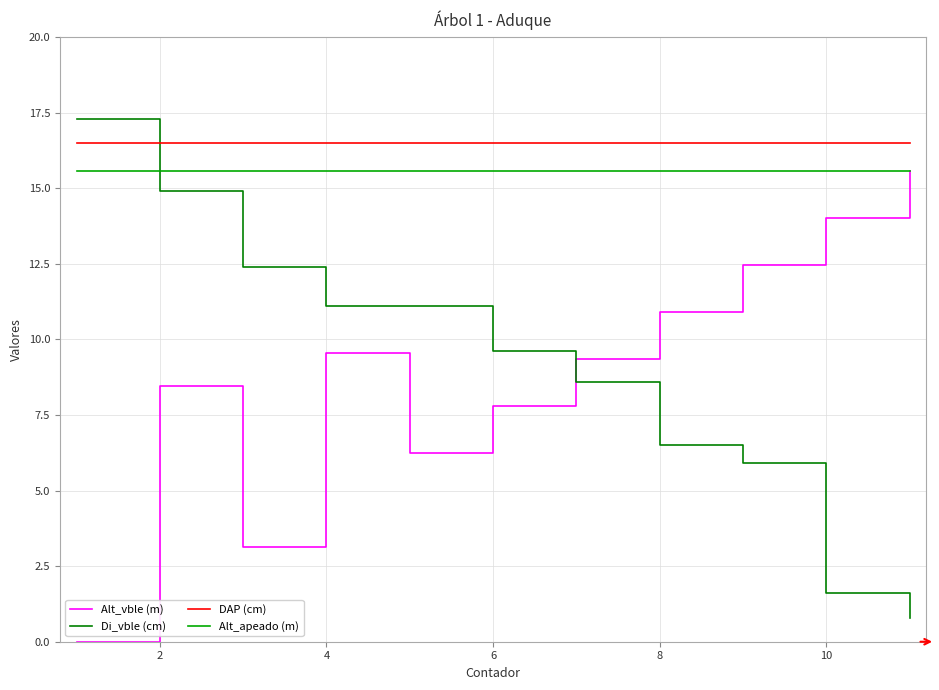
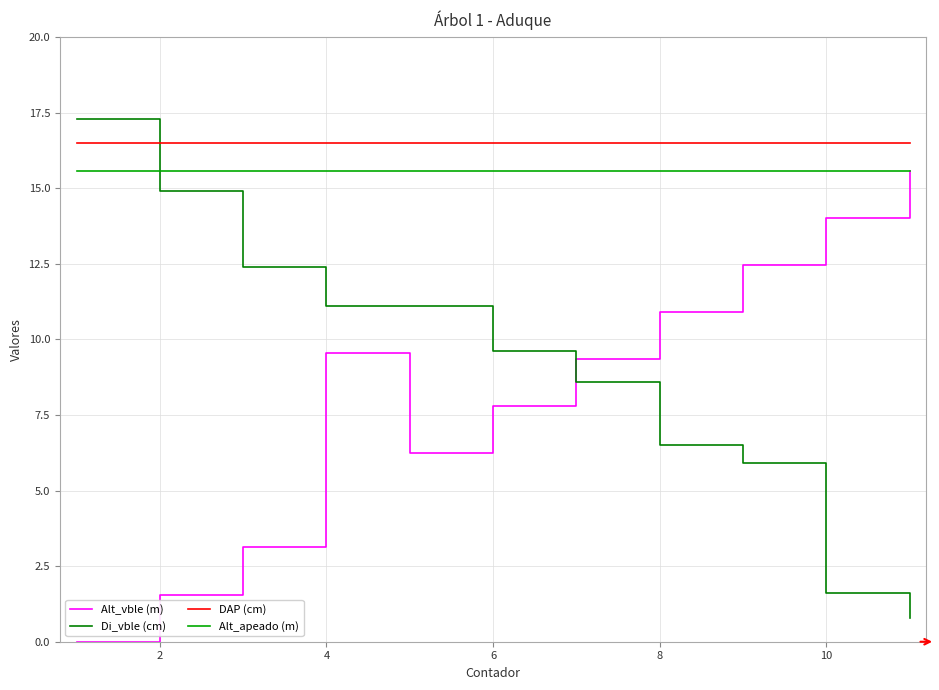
Alt_vble (m), 2: 8.5 -> 1.6
